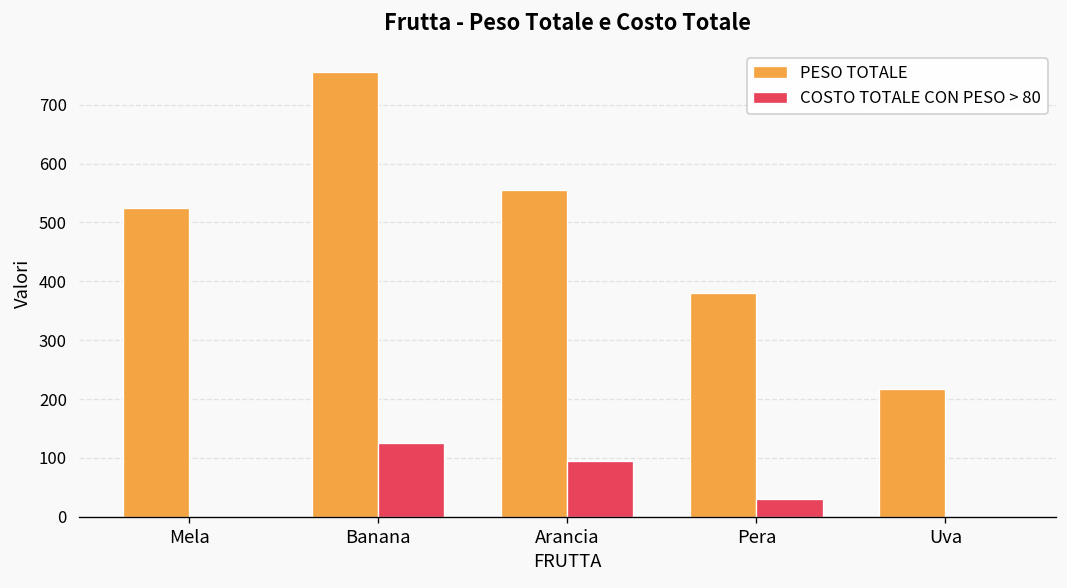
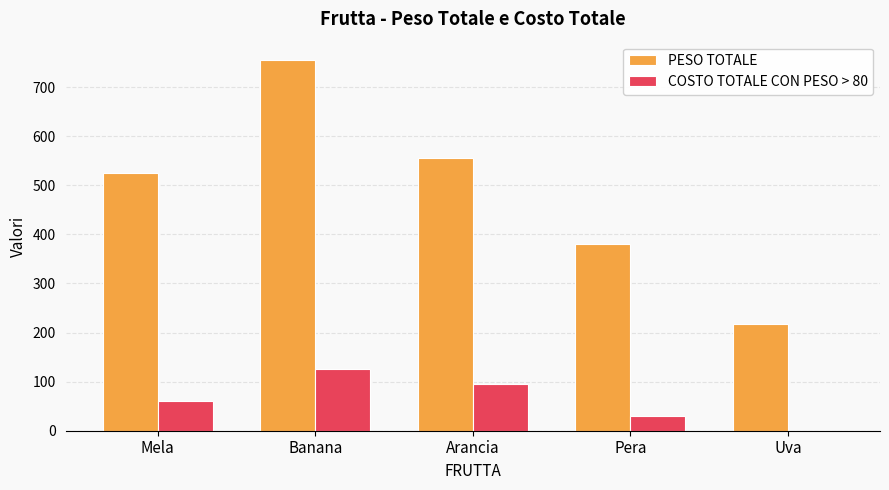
COSTO TOTALE CON PESO > 80, Mela: 0 -> 60
